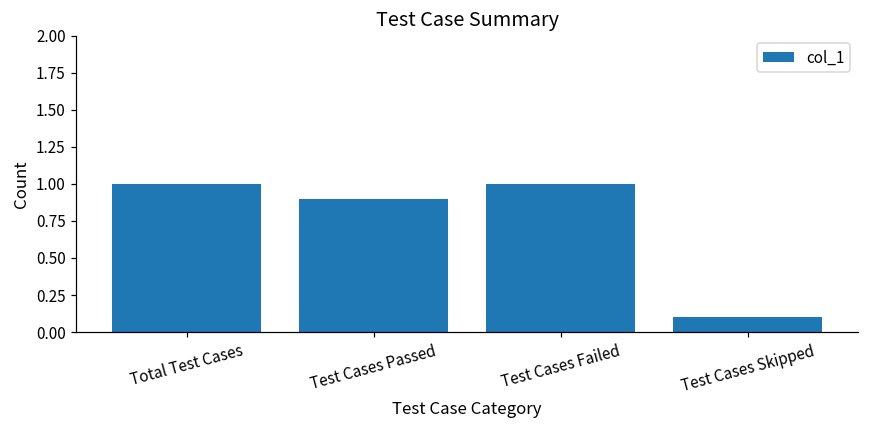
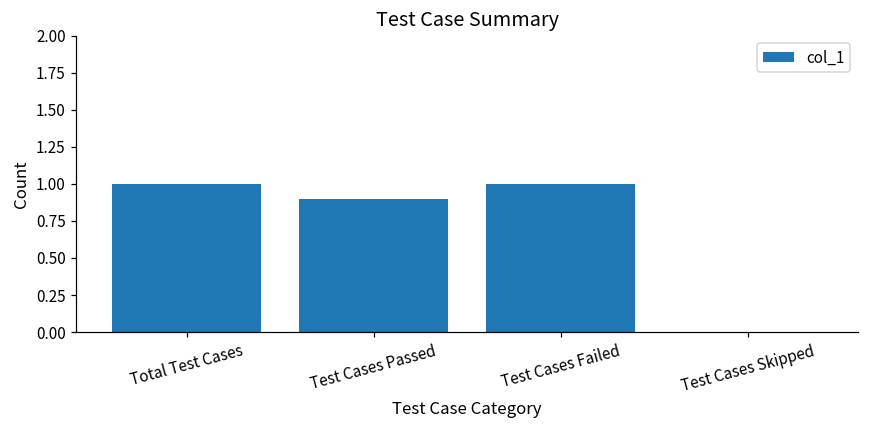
Test Cases Skipped: 0.1 -> 0.0
